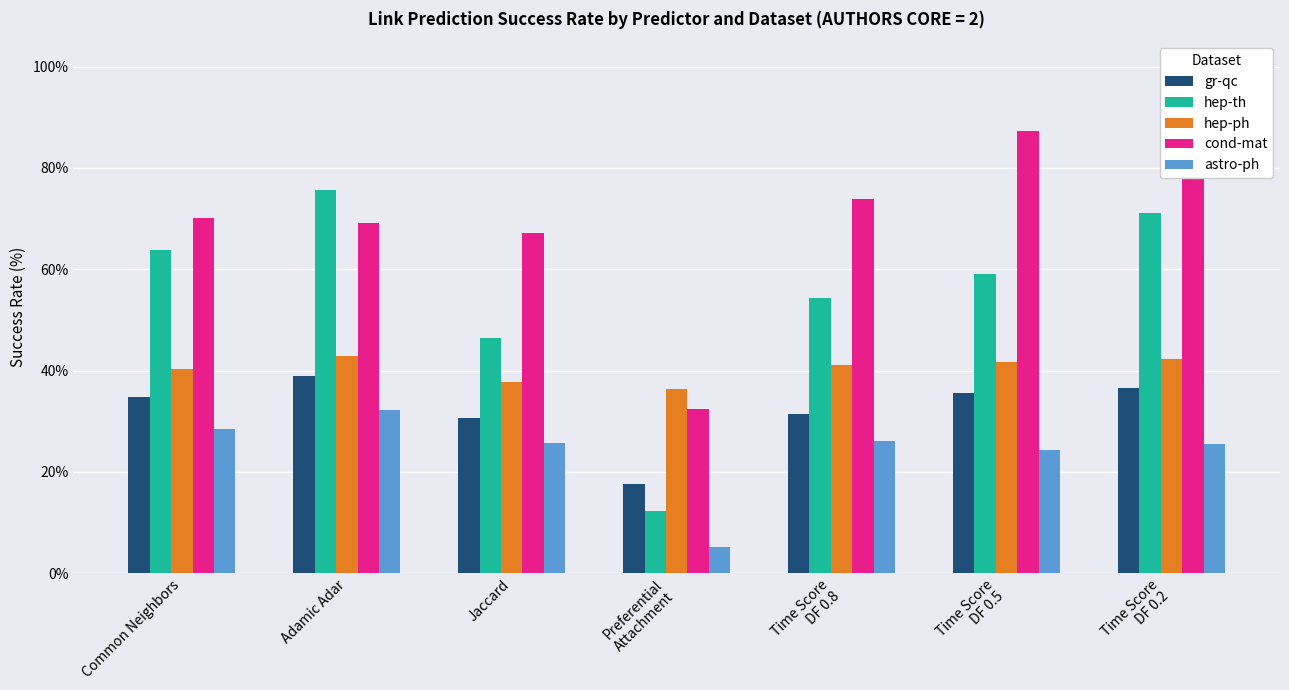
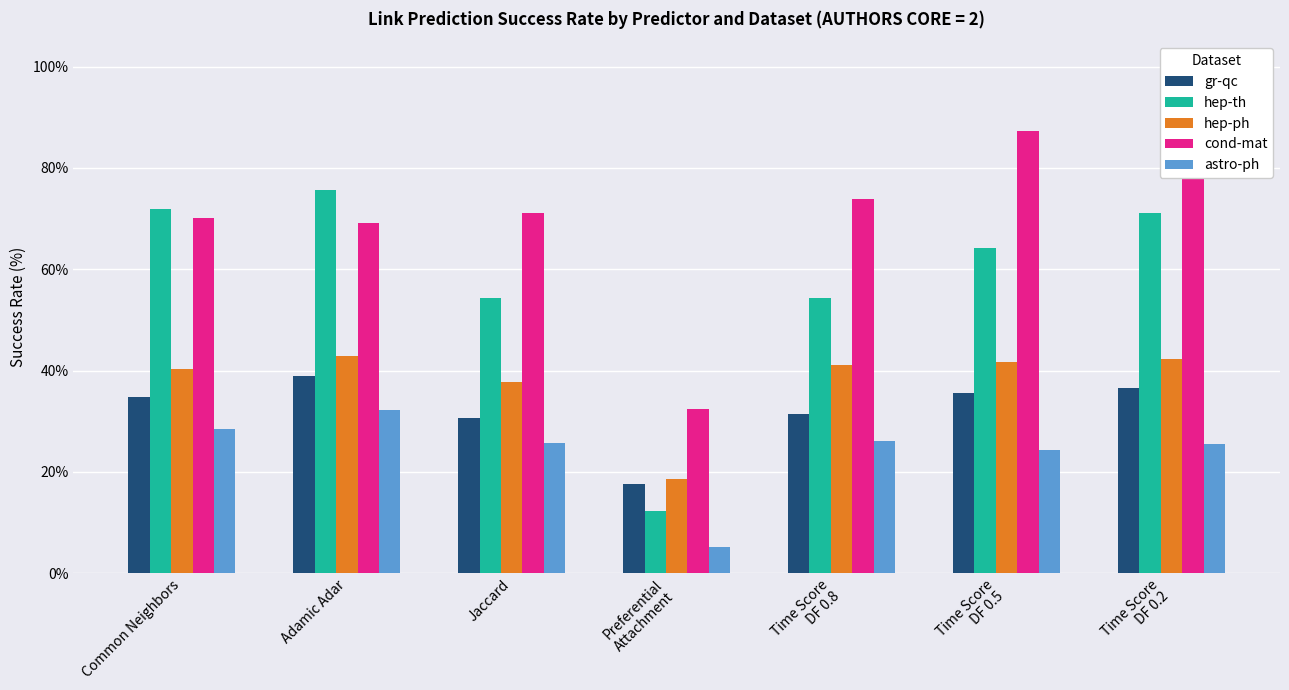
hep-th, Common Neighbors: 64% -> 72%
hep-th, Jaccard: 47% -> 54%
cond-mat, Jaccard: 67% -> 71%
hep-ph, Preferential Attachment: 36% -> 19%
hep-th, Time Score DF 0.5: 59% -> 64%
